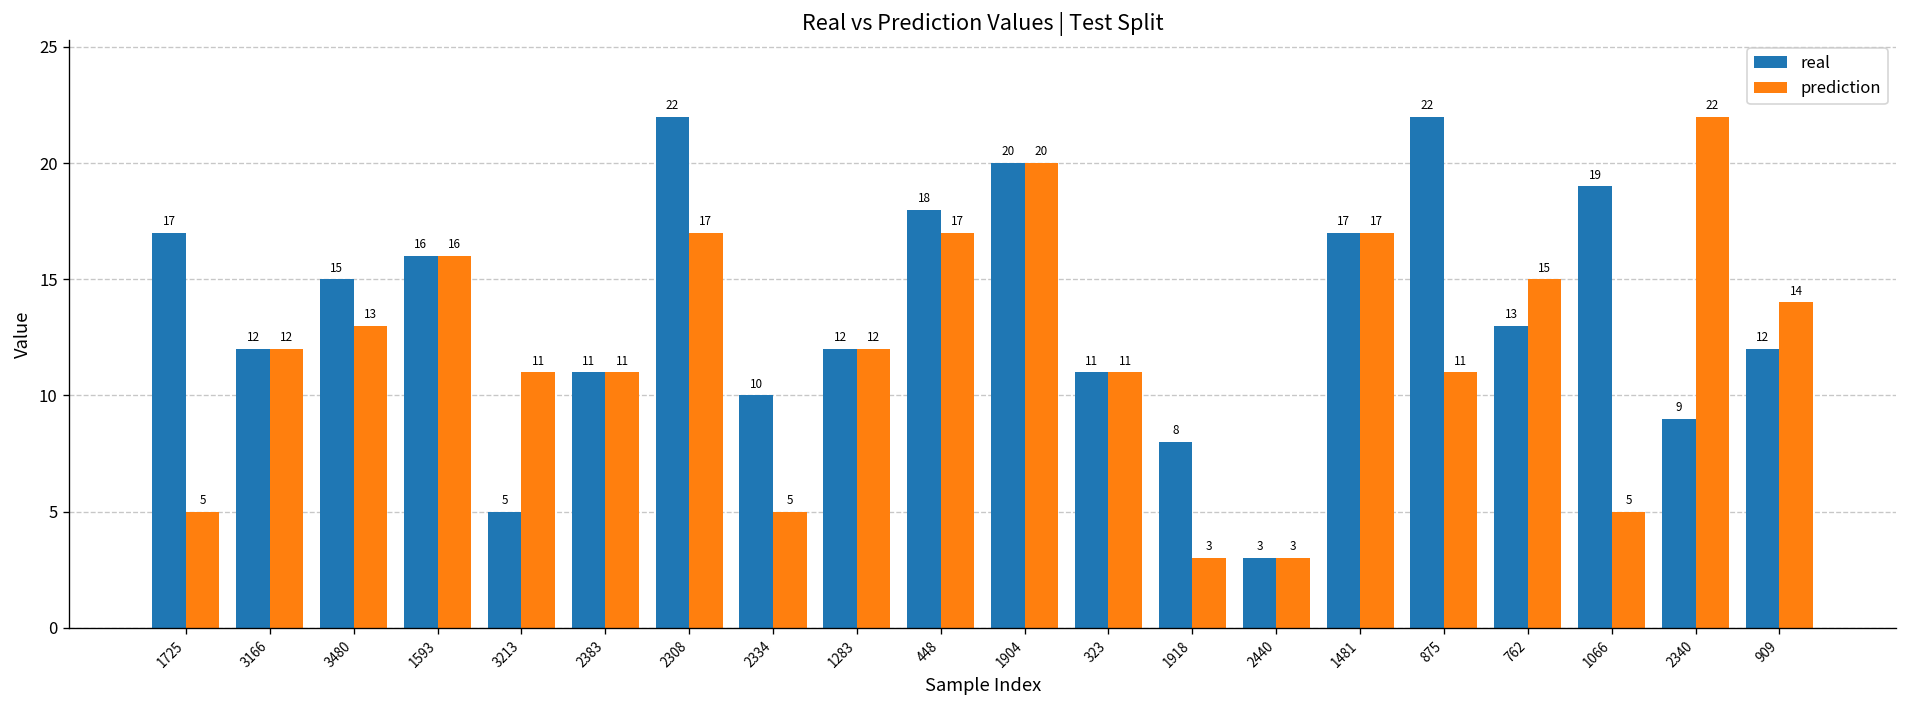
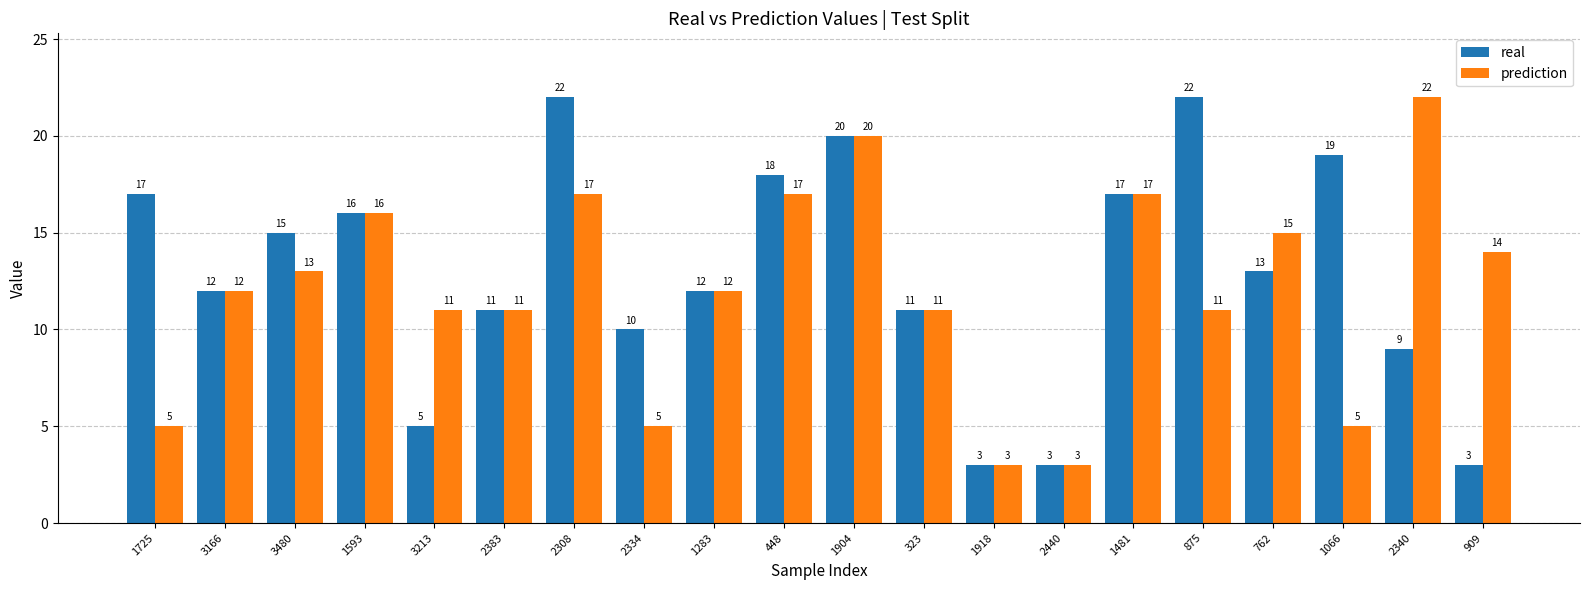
real, 1918: 8 -> 3
real, 909: 12 -> 3
